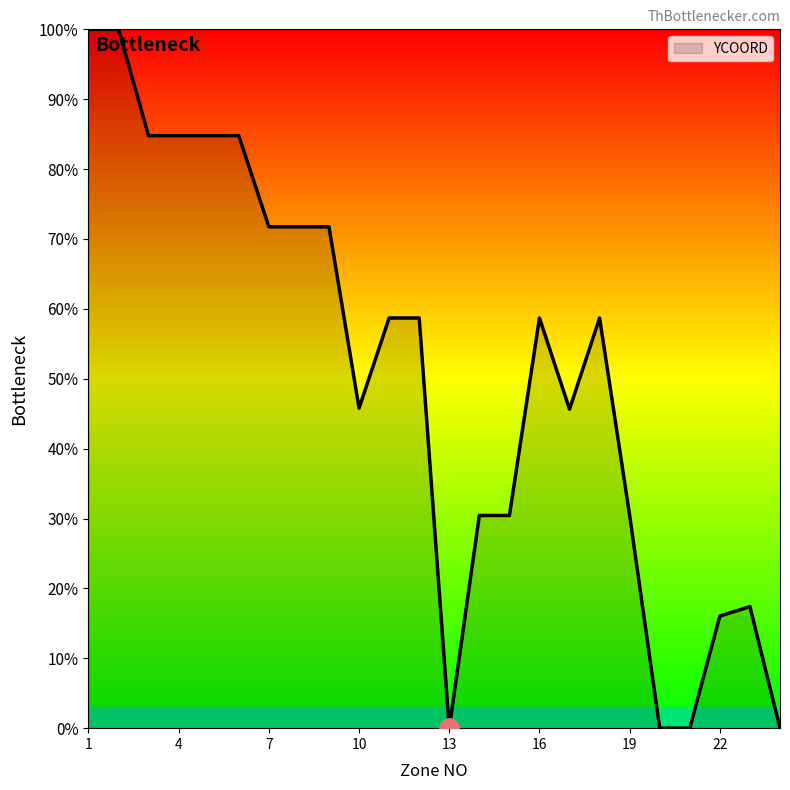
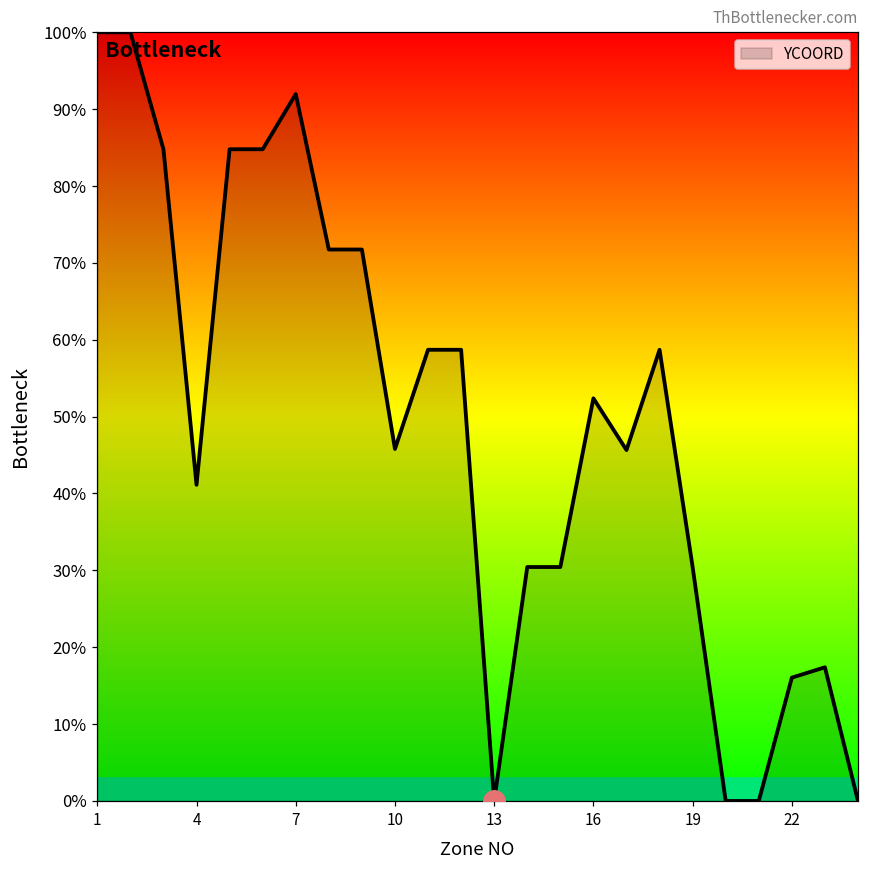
YCOORD, 4: 85% -> 41%
YCOORD, 7: 72% -> 92%
YCOORD, 16: 59% -> 52%
